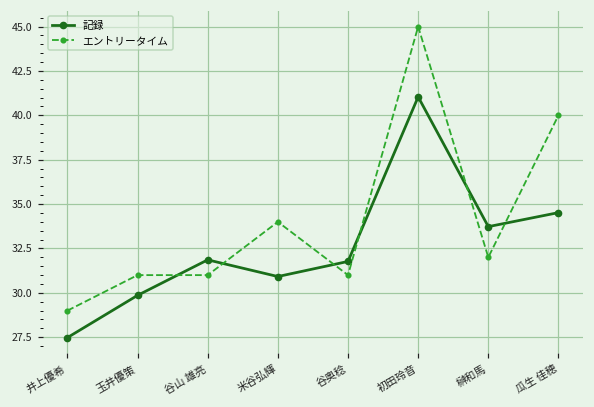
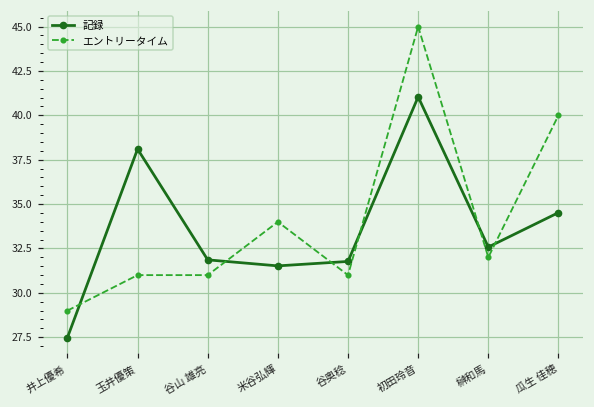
記録, 玉井優策: 29.9 -> 38.1
記録, 米谷弘輝: 30.9 -> 31.5
記録, 榊和馬: 33.7 -> 32.6
